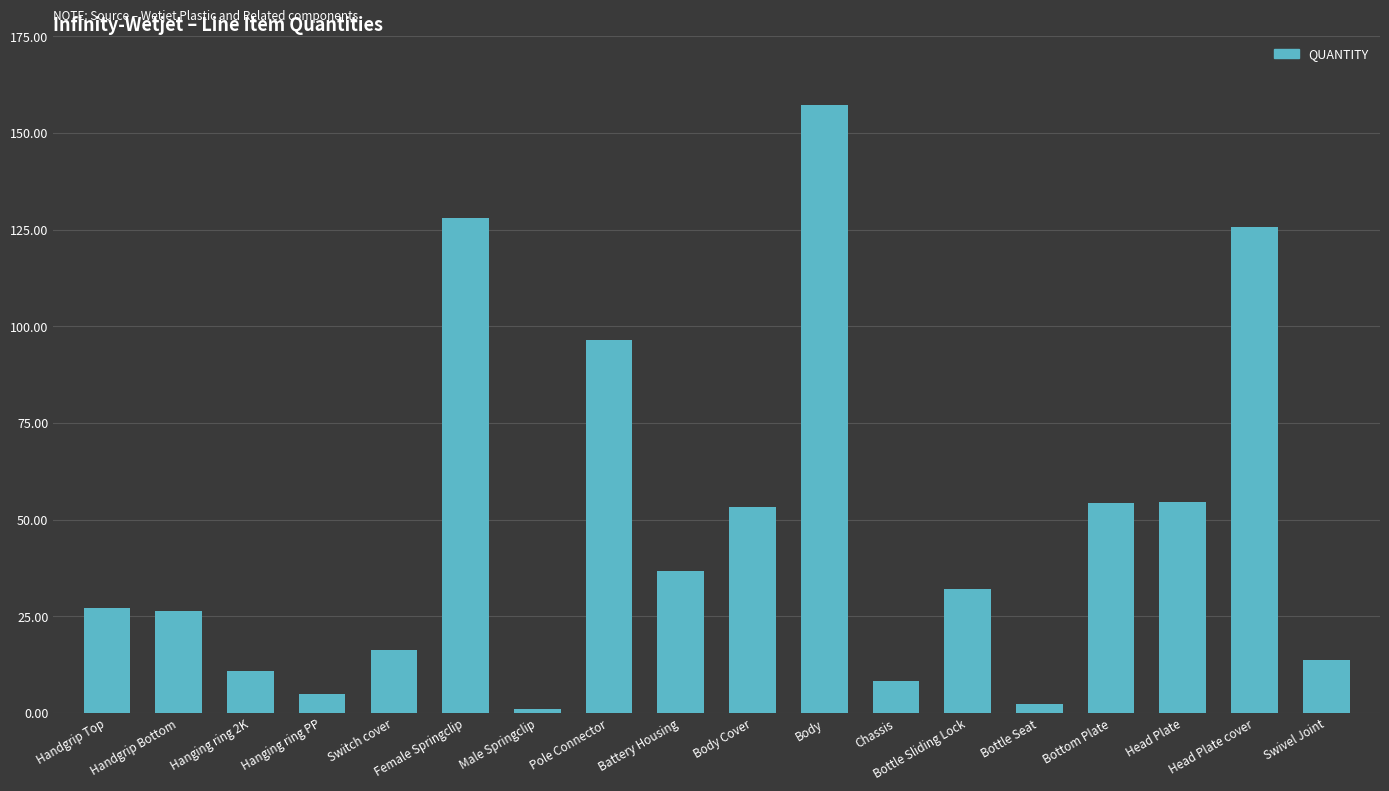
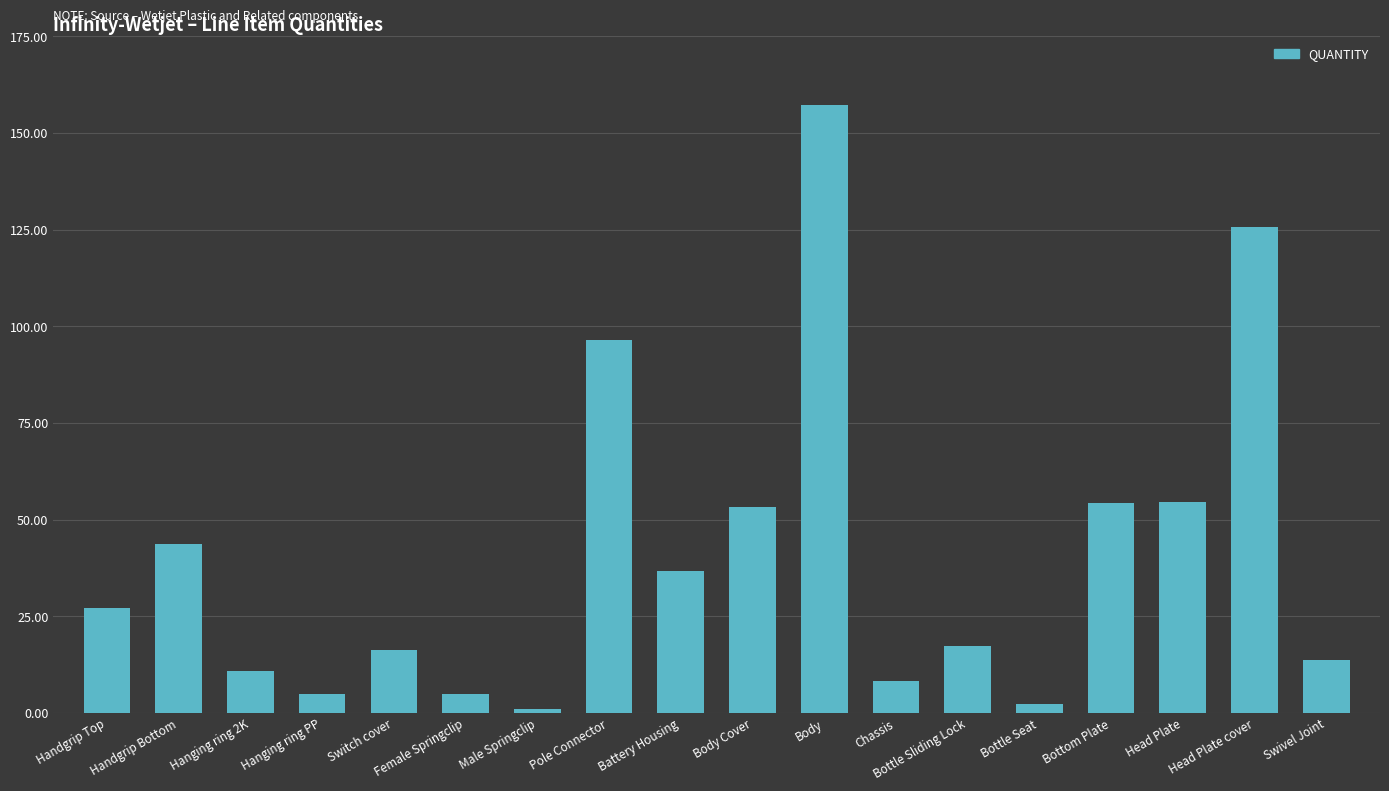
Handgrip Bottom: 26 -> 44
Female Springclip: 128 -> 5
Bottle Sliding Lock: 32 -> 17
